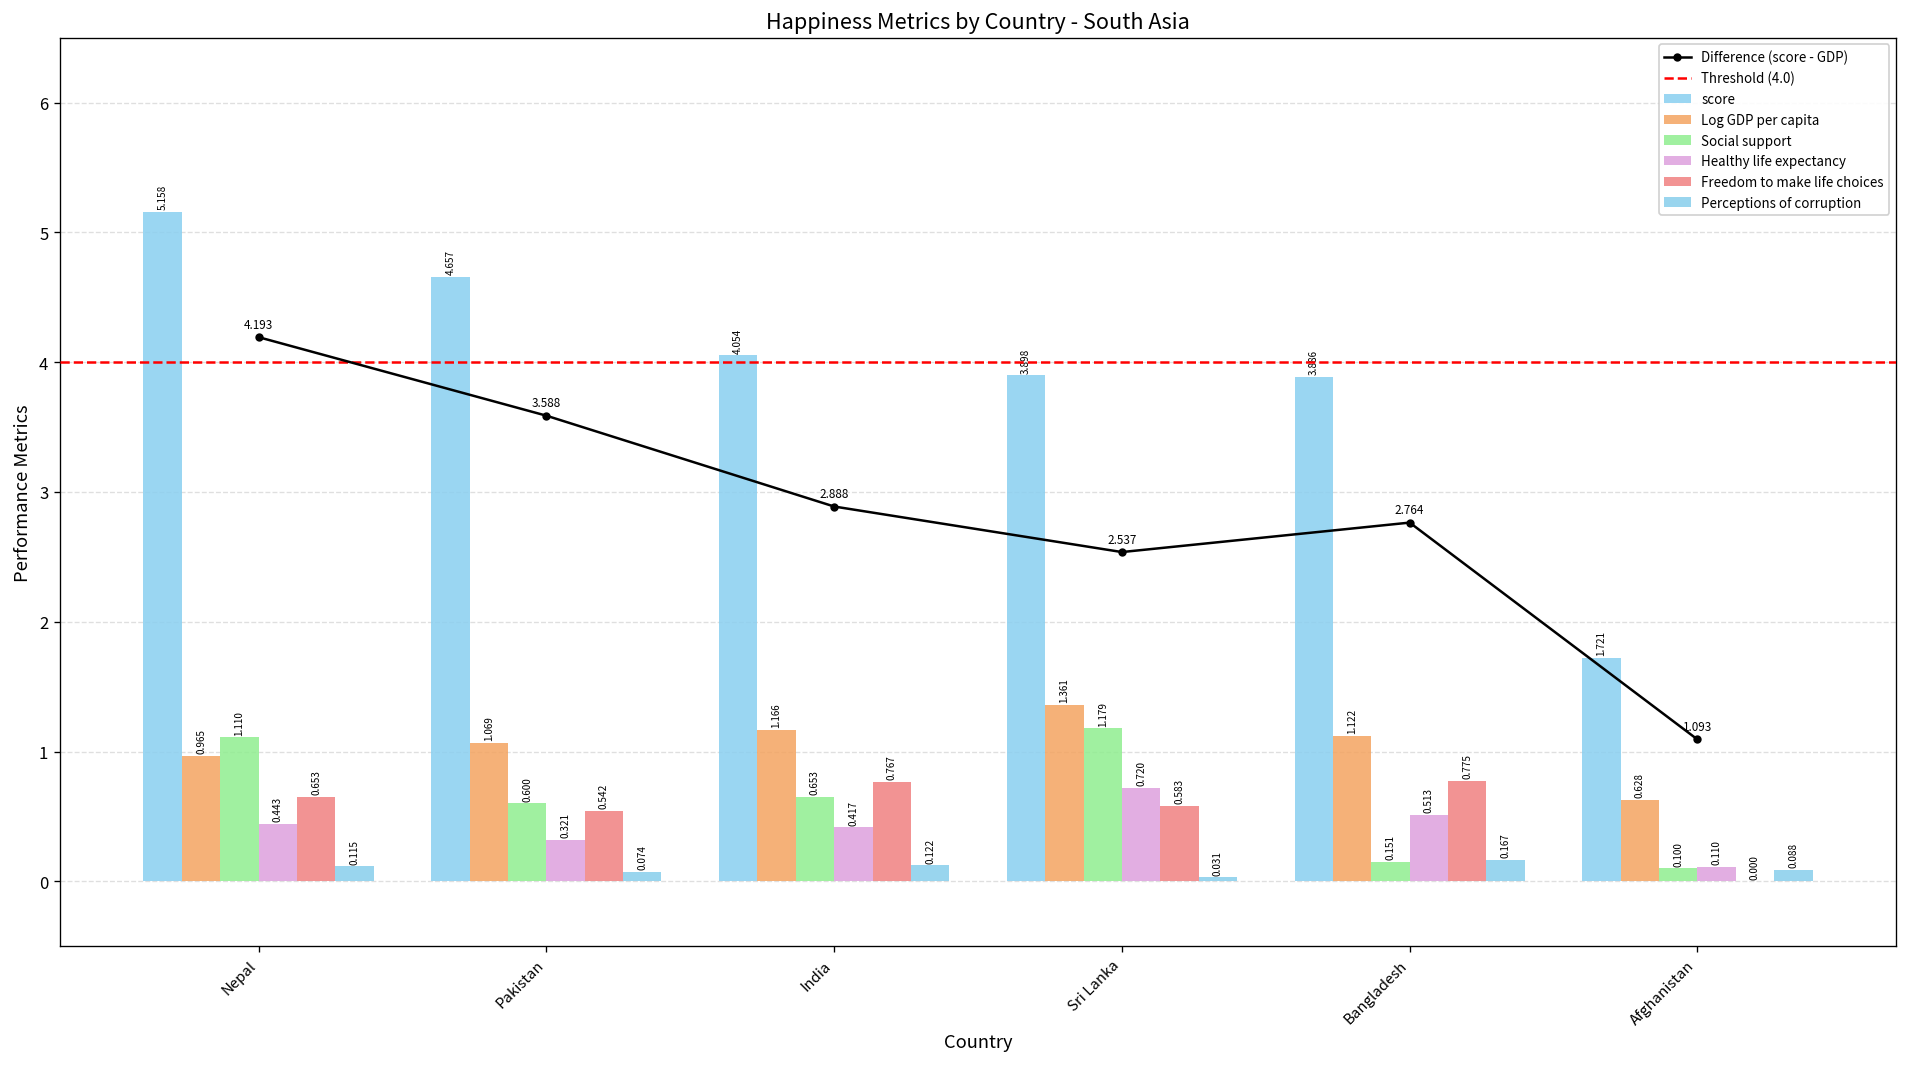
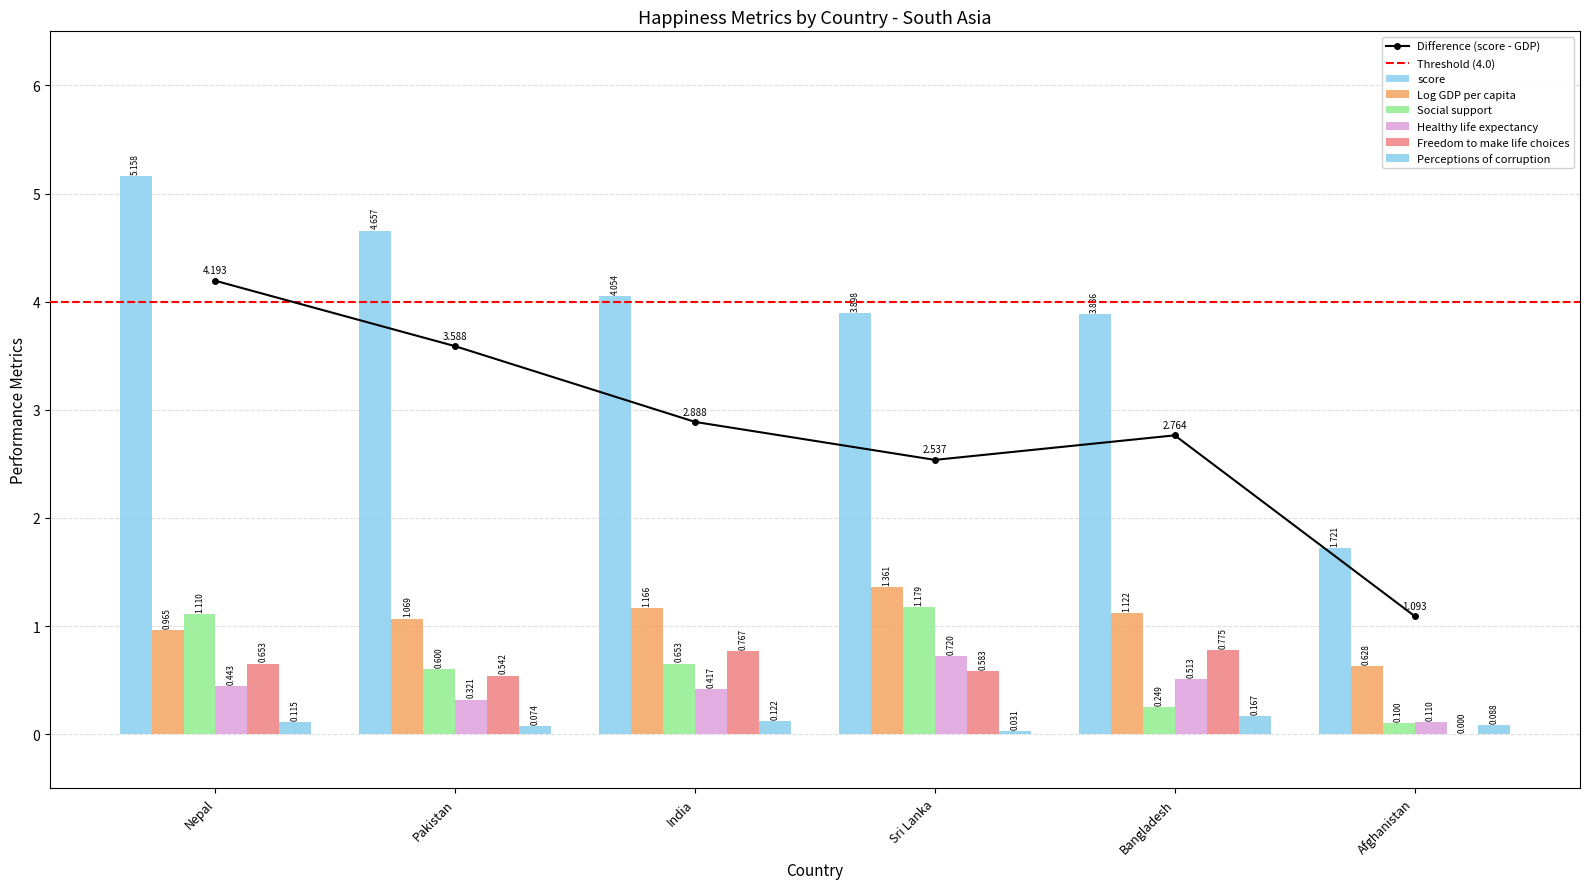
Social support, Bangladesh: 0.151 -> 0.249
